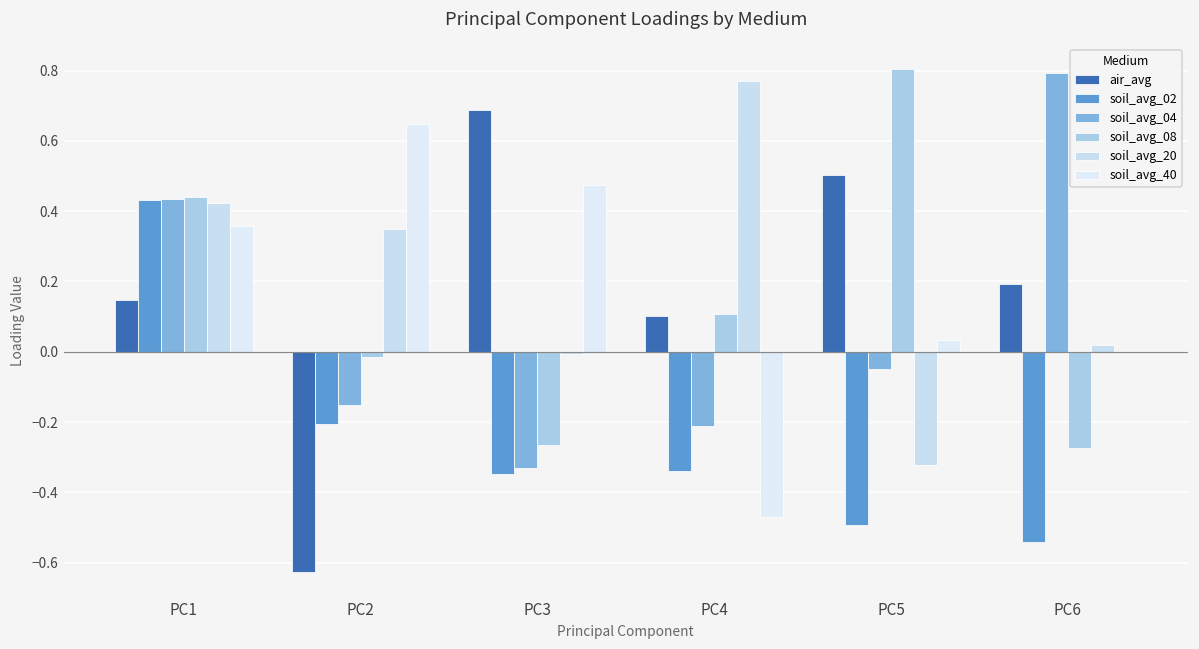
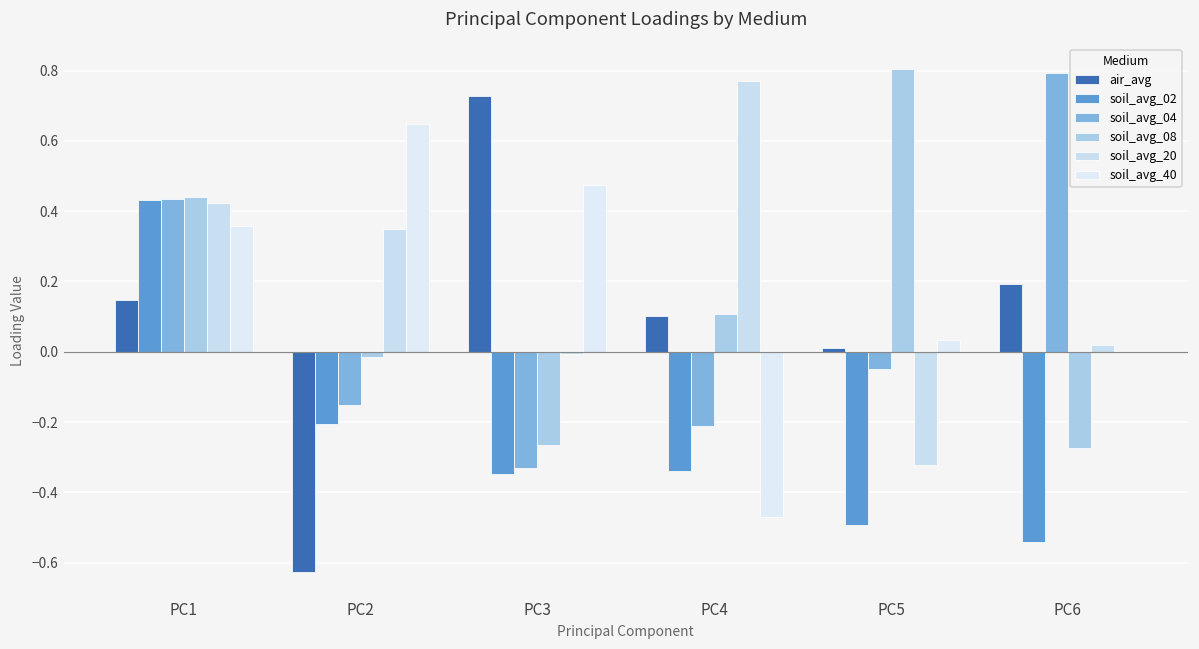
air_avg, PC3: 0.69 -> 0.73
air_avg, PC5: 0.50 -> 0.01
